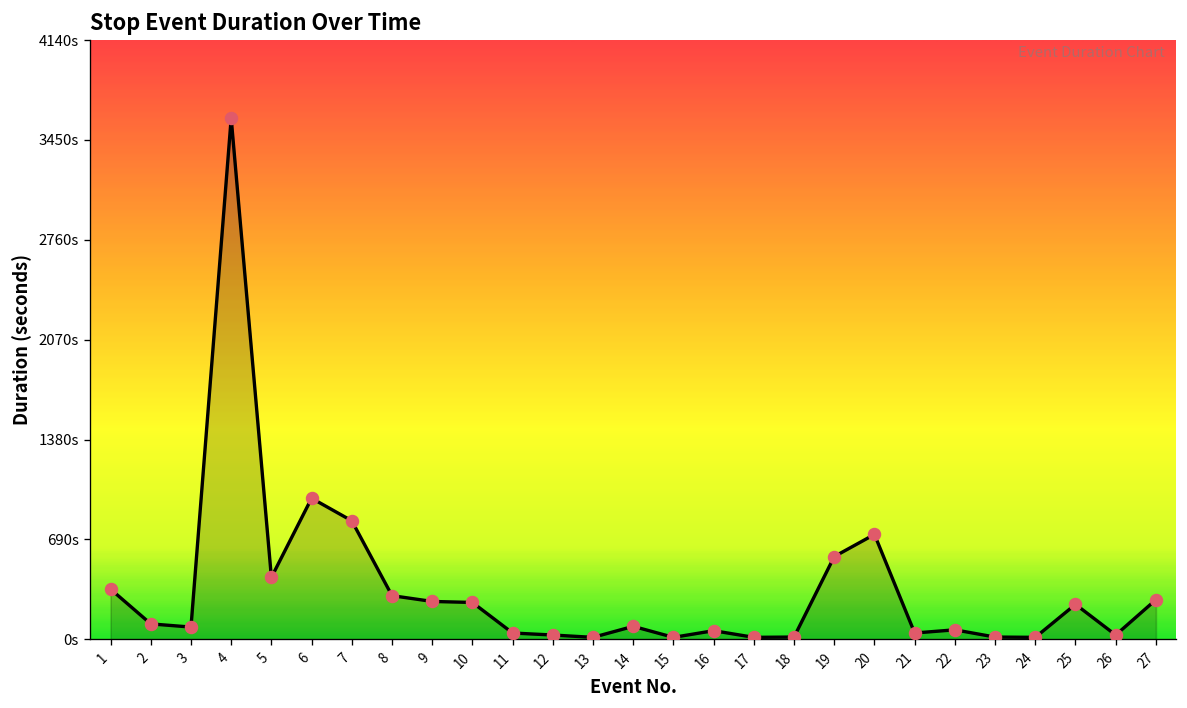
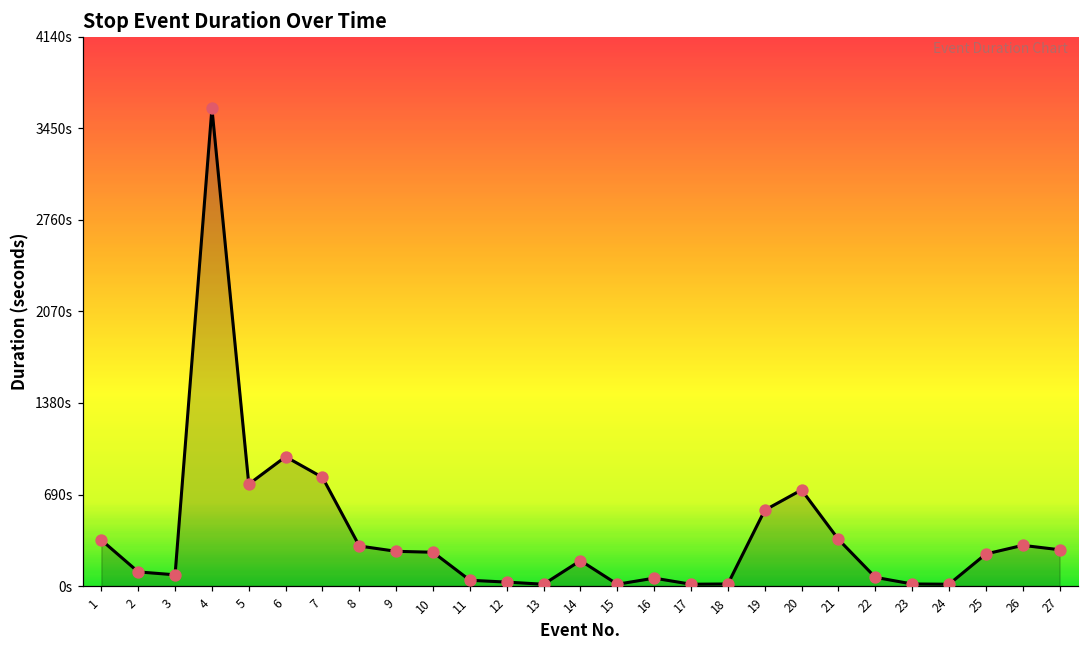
5: 430s -> 770s
14: 90s -> 190s
21: 40s -> 350s
26: 30s -> 310s
